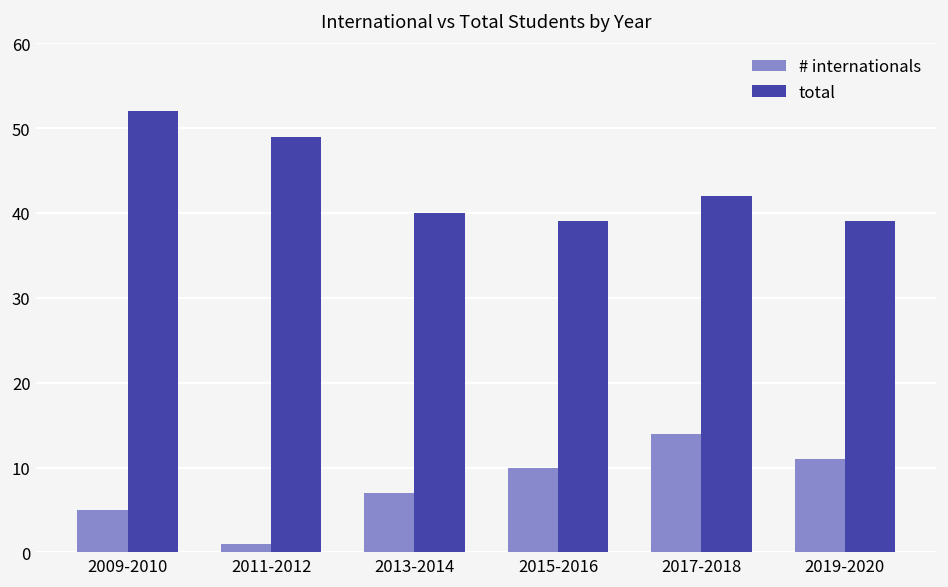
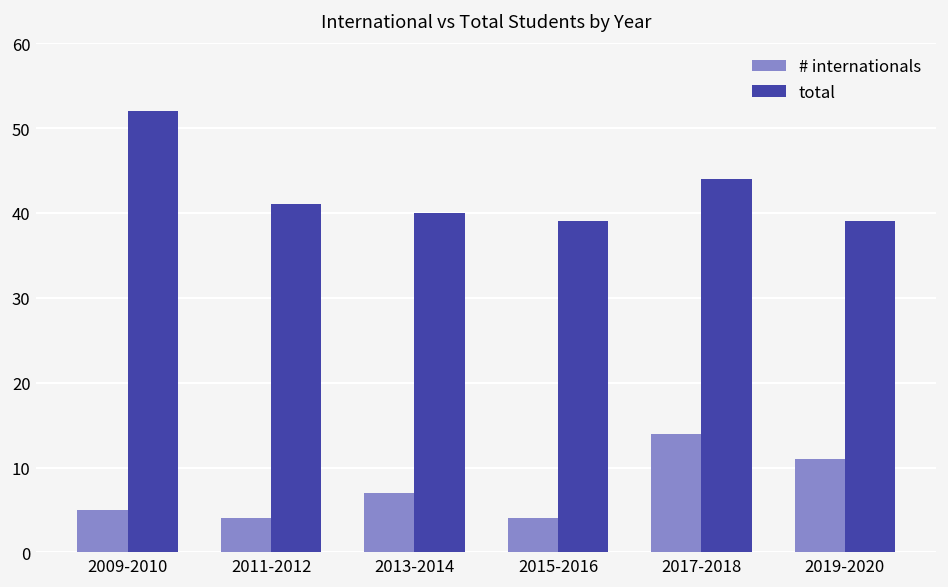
# internationals, 2011-2012: 1 -> 4
total, 2011-2012: 49 -> 41
# internationals, 2015-2016: 10 -> 4
total, 2017-2018: 42 -> 44
